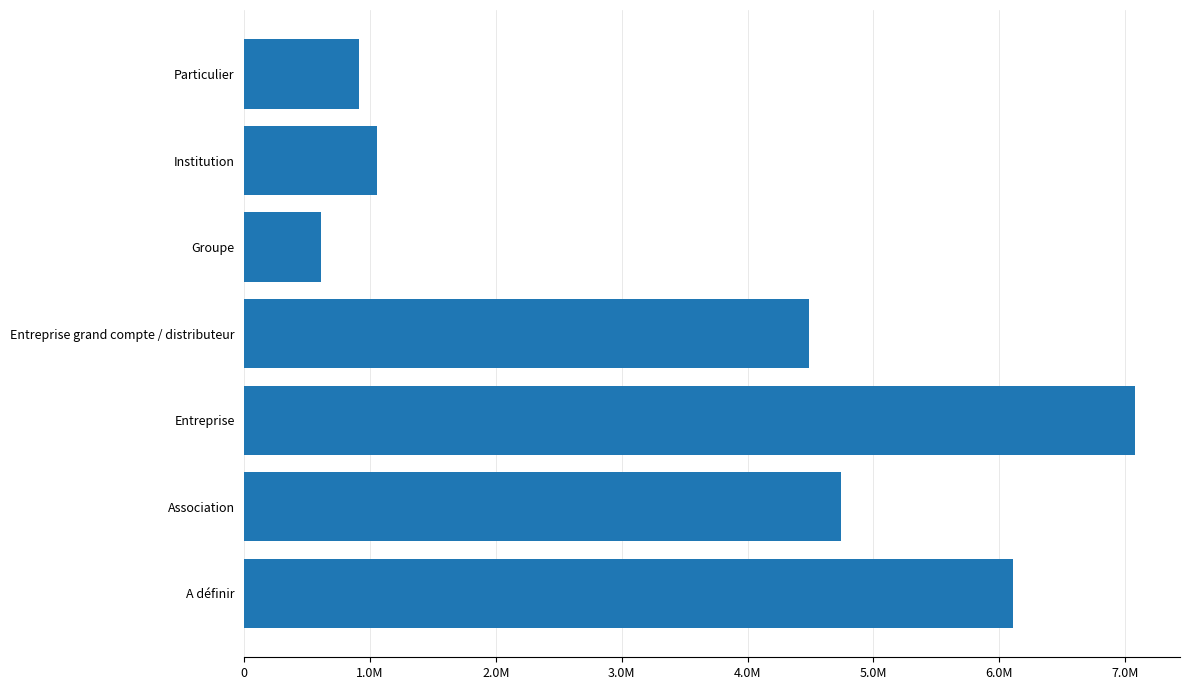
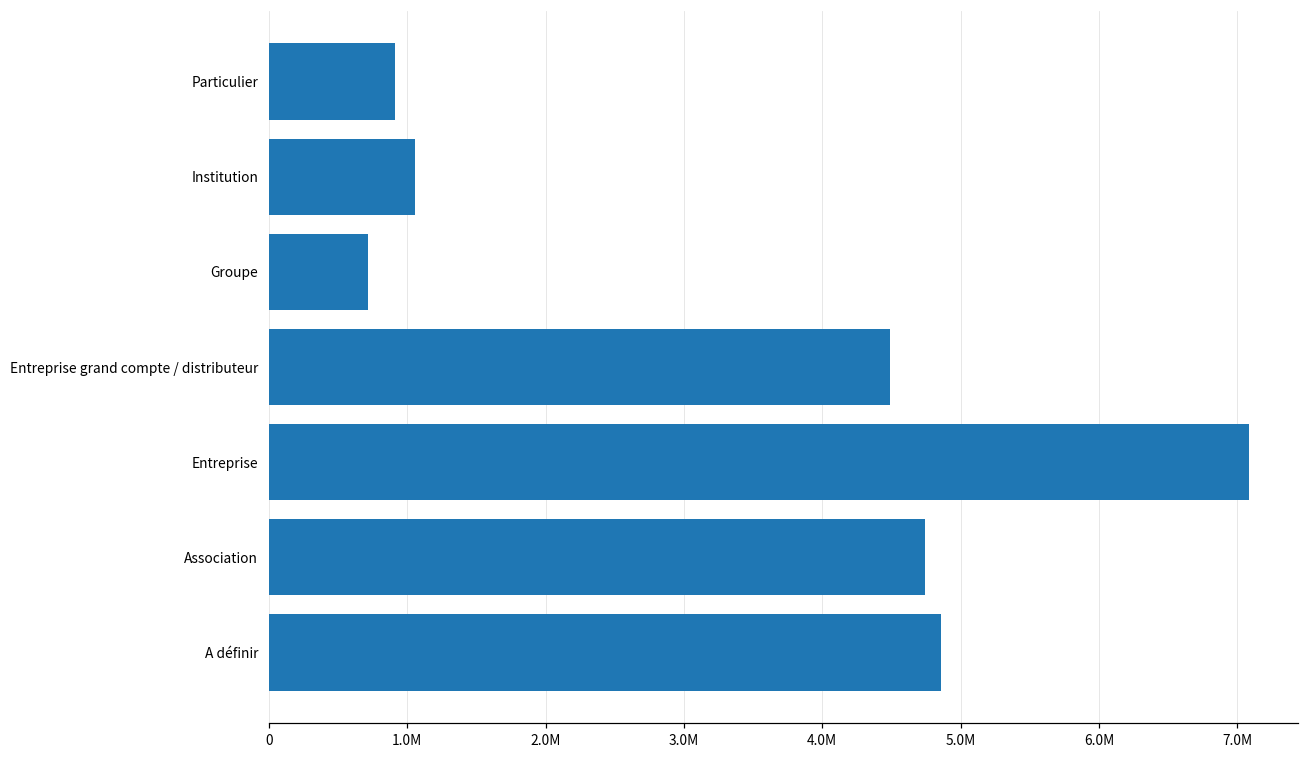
Groupe: 610000 -> 720000
A définir: 6110000 -> 4860000
